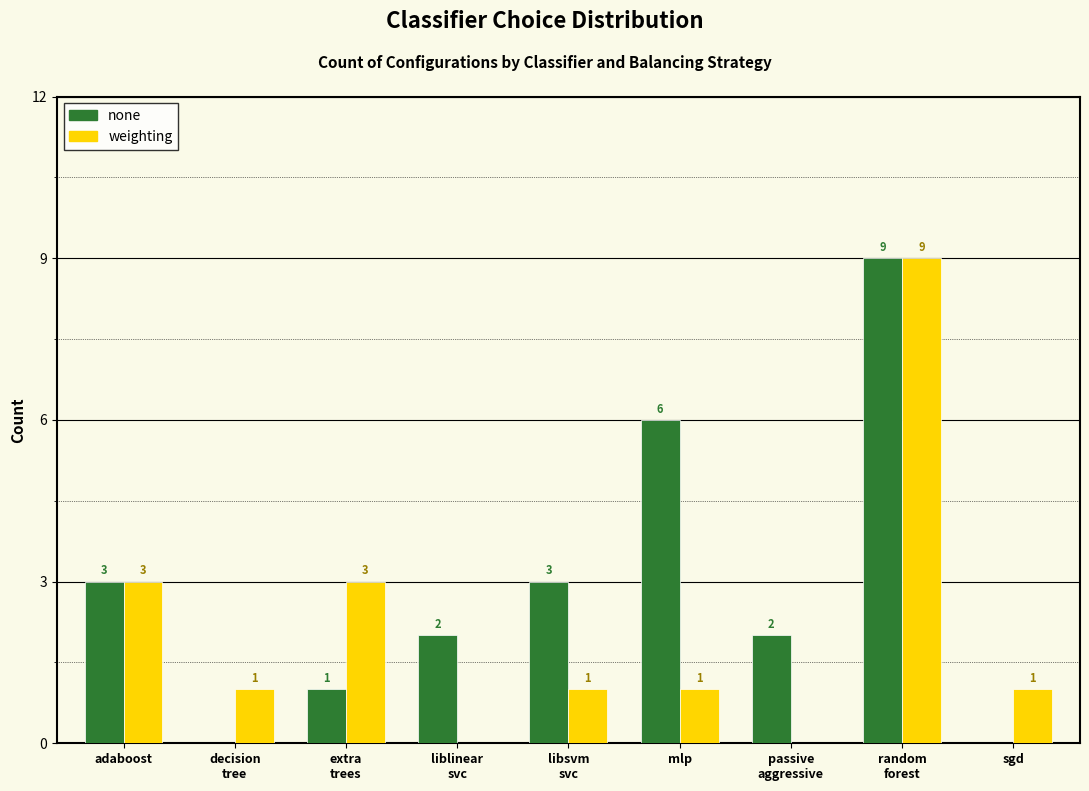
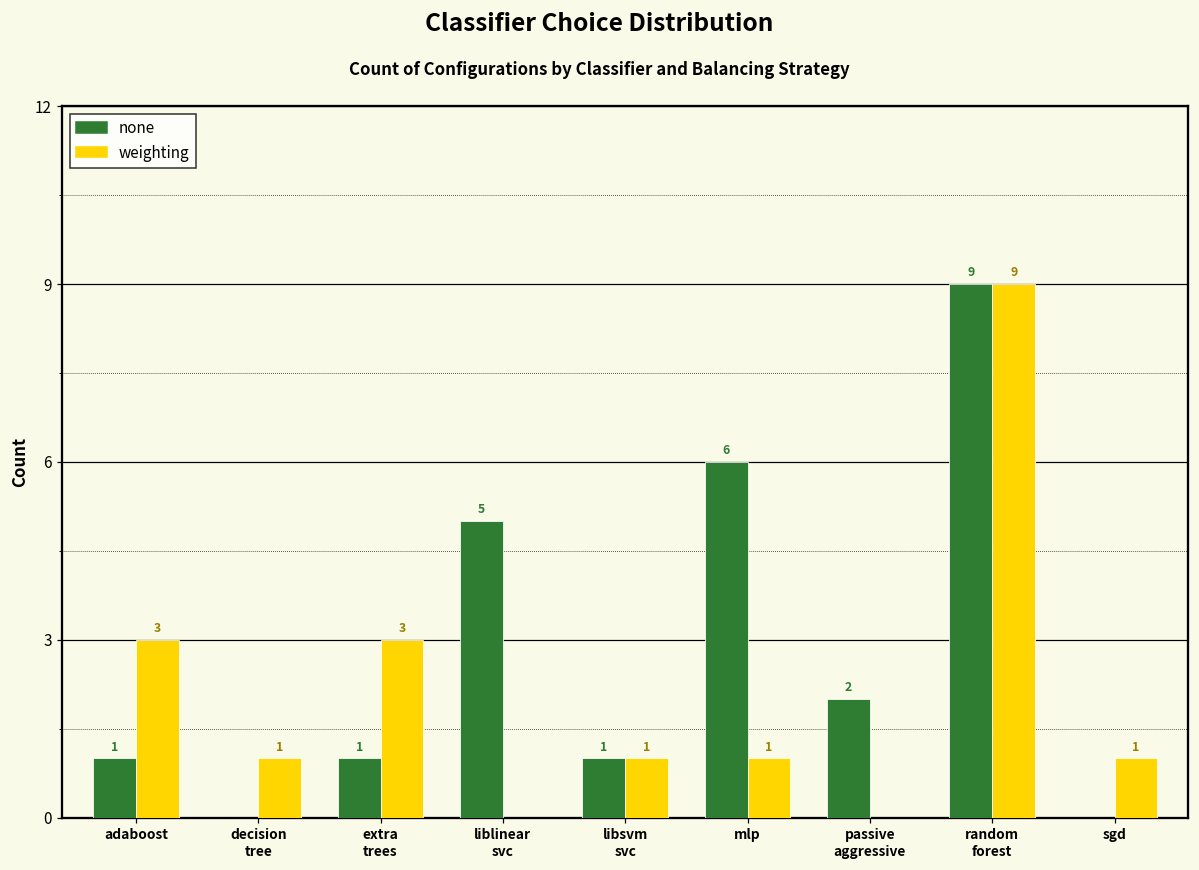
none, adaboost: 3 -> 1
none, liblinear svc: 2 -> 5
none, libsvm svc: 3 -> 1
